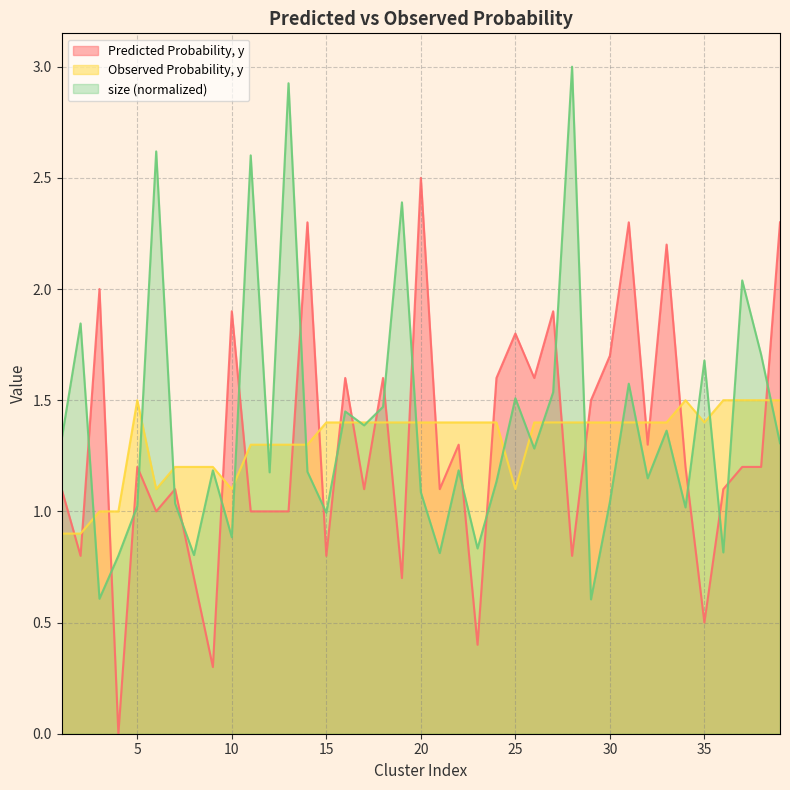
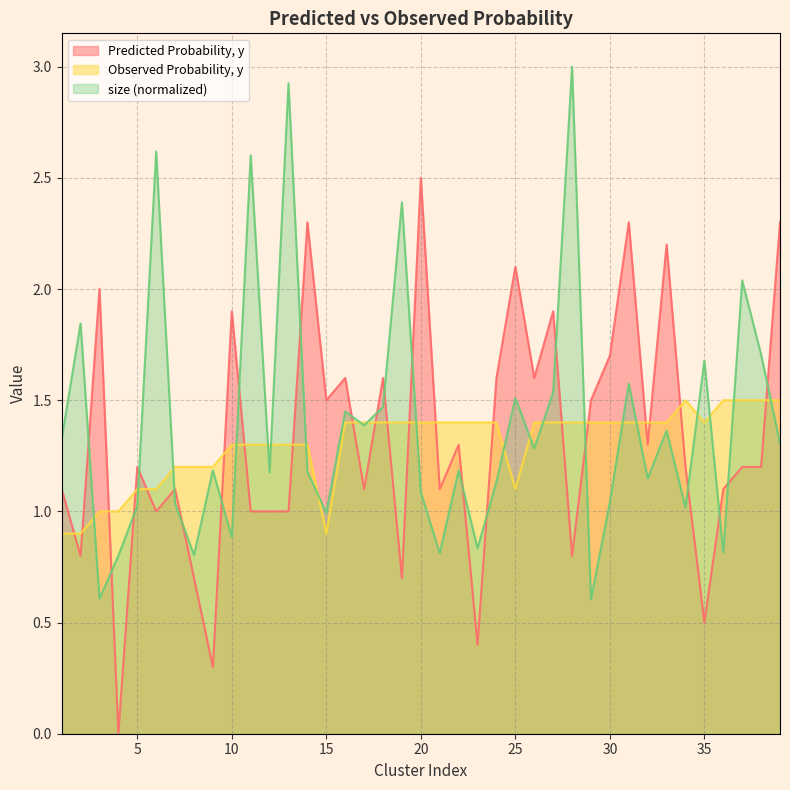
Observed Probability, y, 5: 1.5 -> 1.1
Observed Probability, y, 10: 1.1 -> 1.3
Predicted Probability, y, 15: 0.8 -> 1.5
Observed Probability, y, 15: 1.4 -> 0.9
Predicted Probability, y, 25: 1.8 -> 2.1
